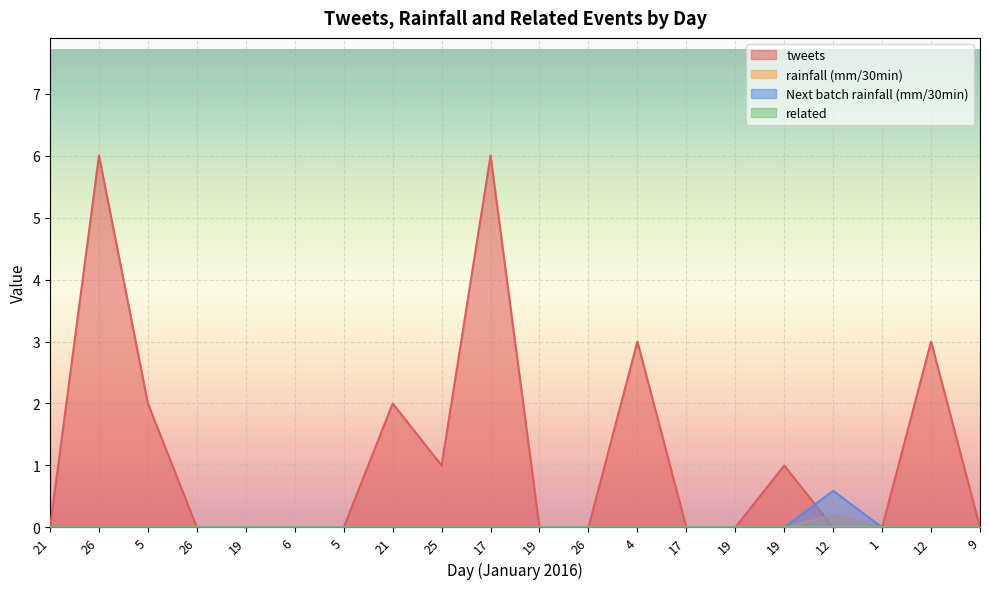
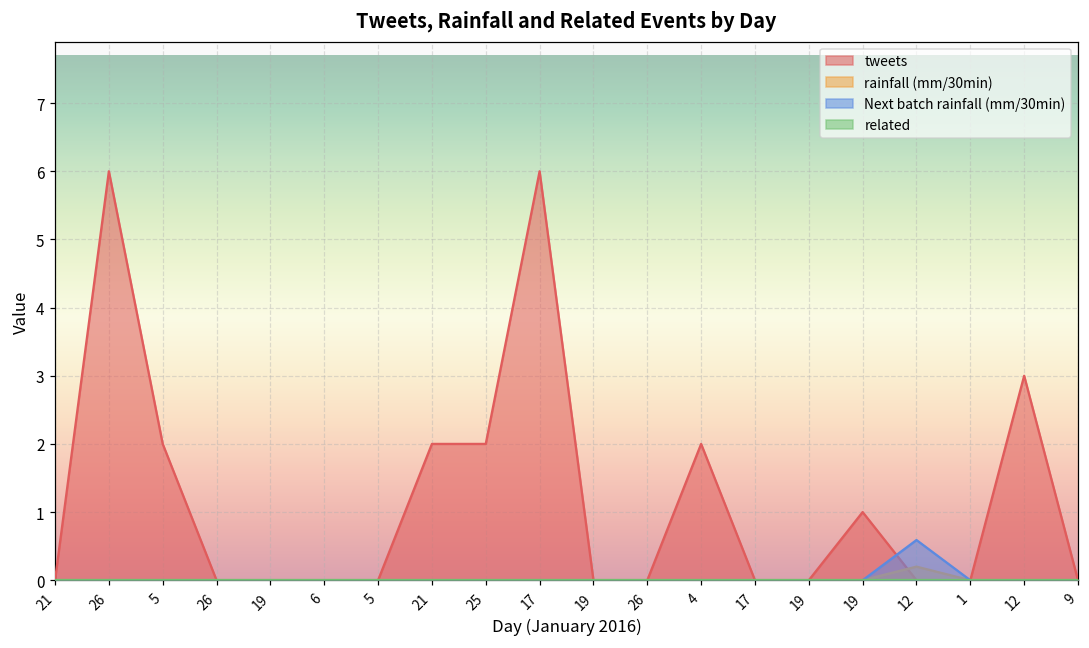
tweets, 25: 1 -> 2
tweets, 4: 3 -> 2
